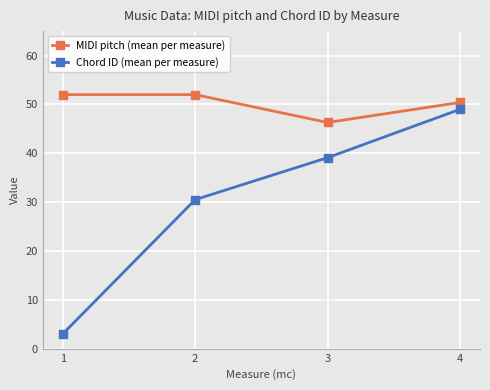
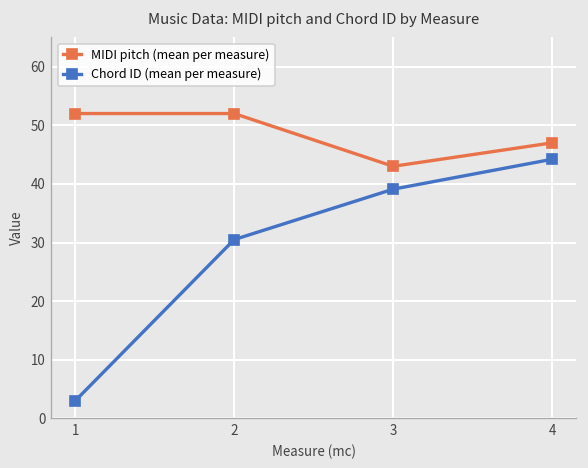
MIDI pitch (mean per measure), 3: 46 -> 43
MIDI pitch (mean per measure), 4: 50 -> 47
Chord ID (mean per measure), 4: 49 -> 44
